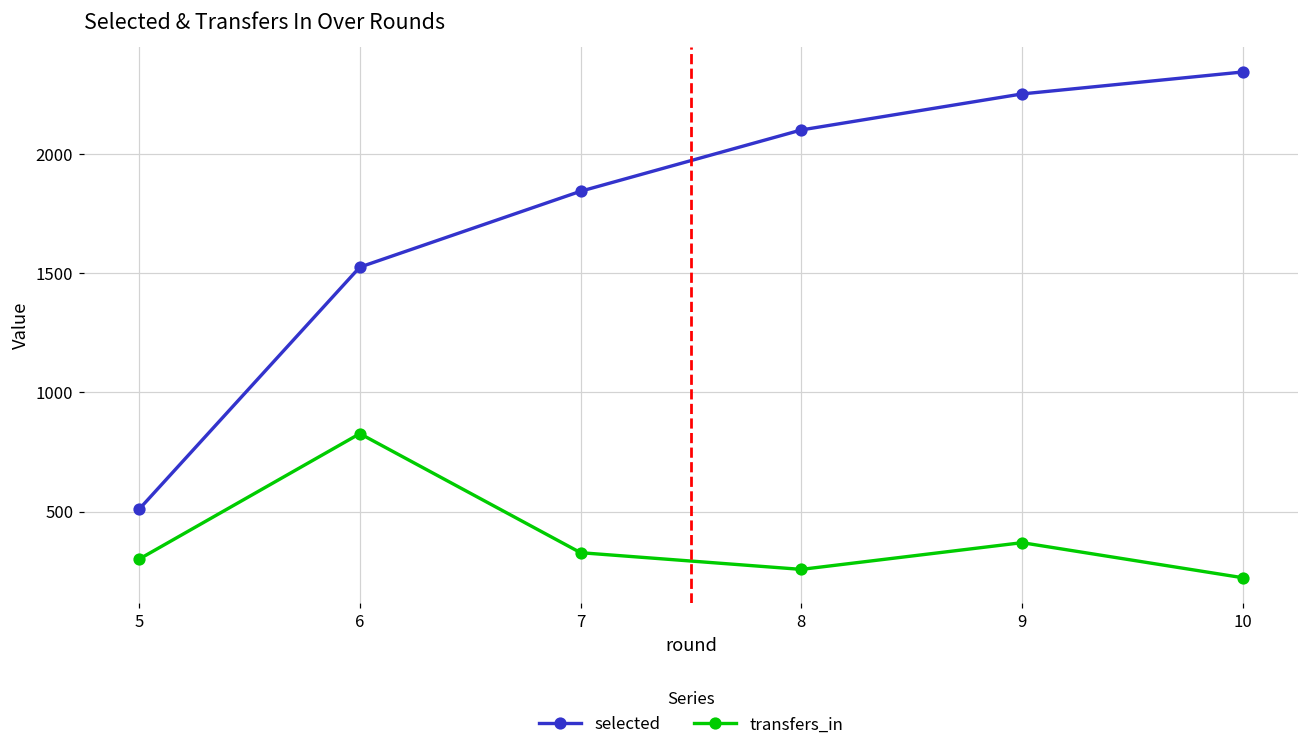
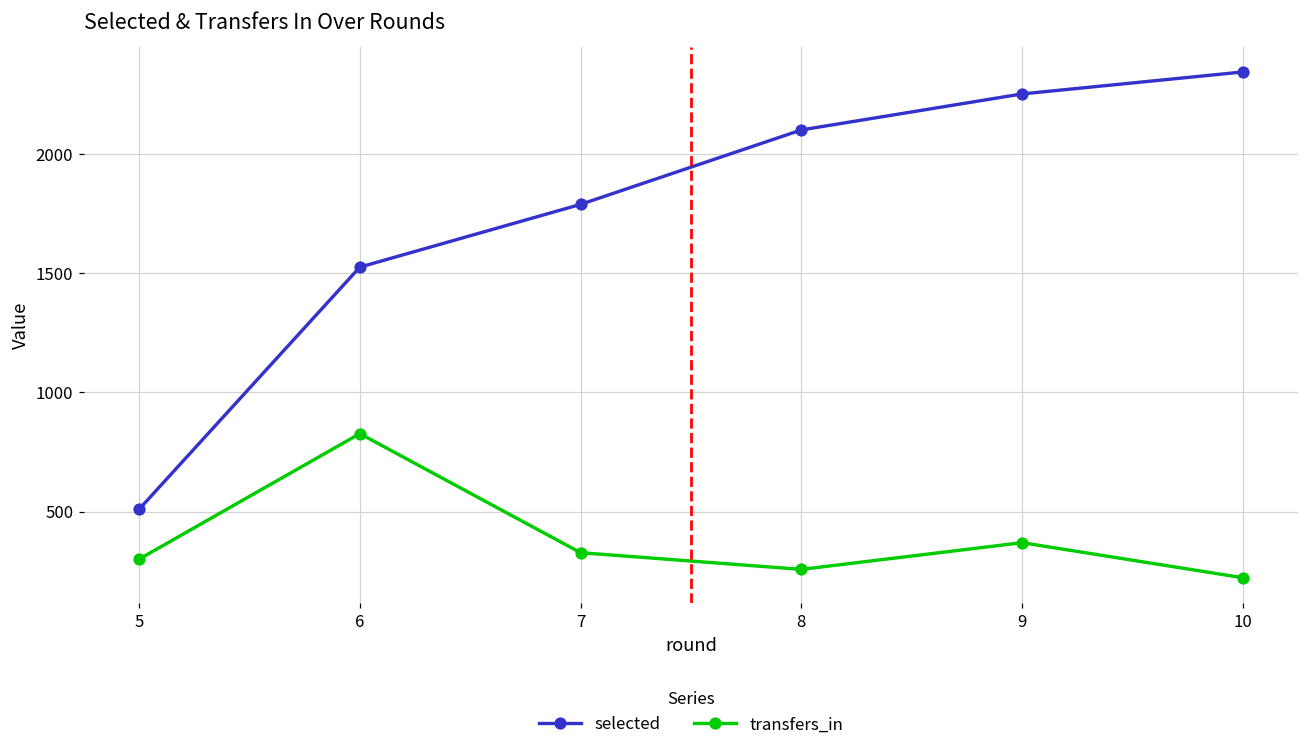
selected, 7: 1840 -> 1790
